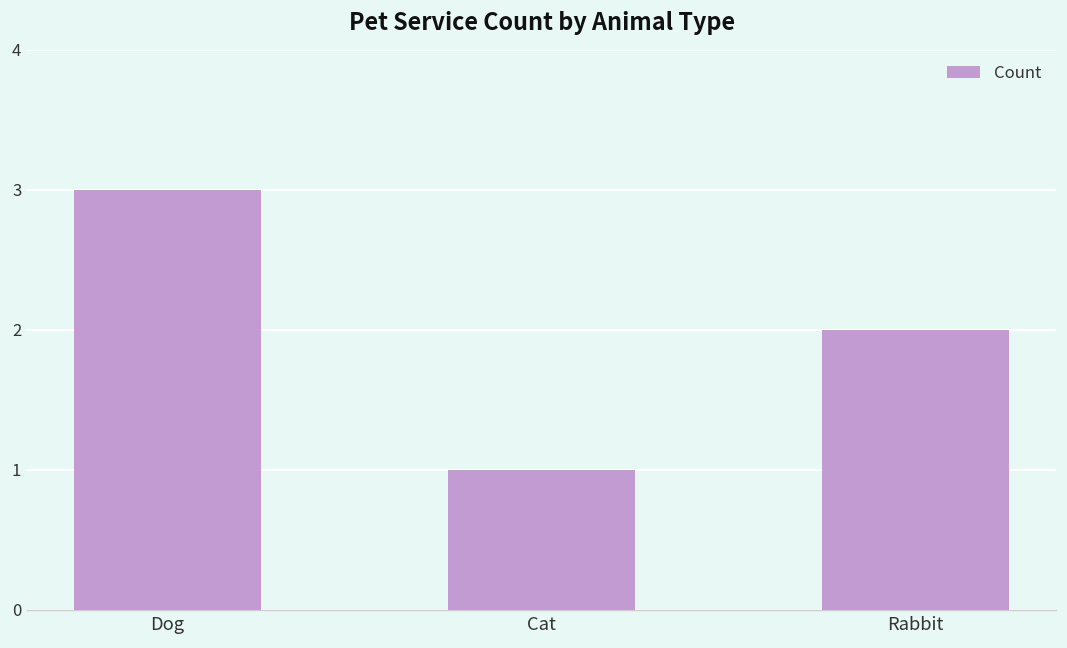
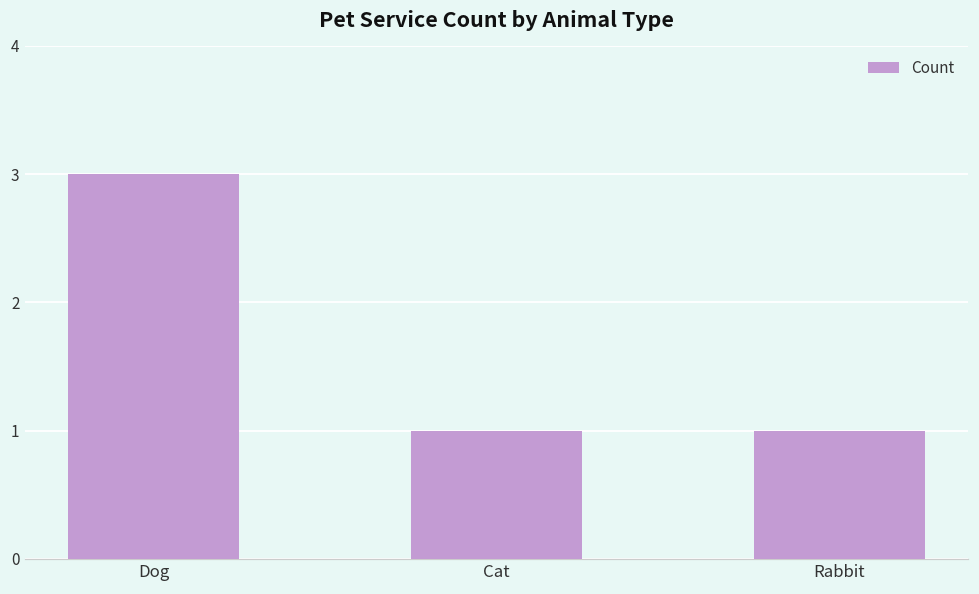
Rabbit: 2 -> 1
